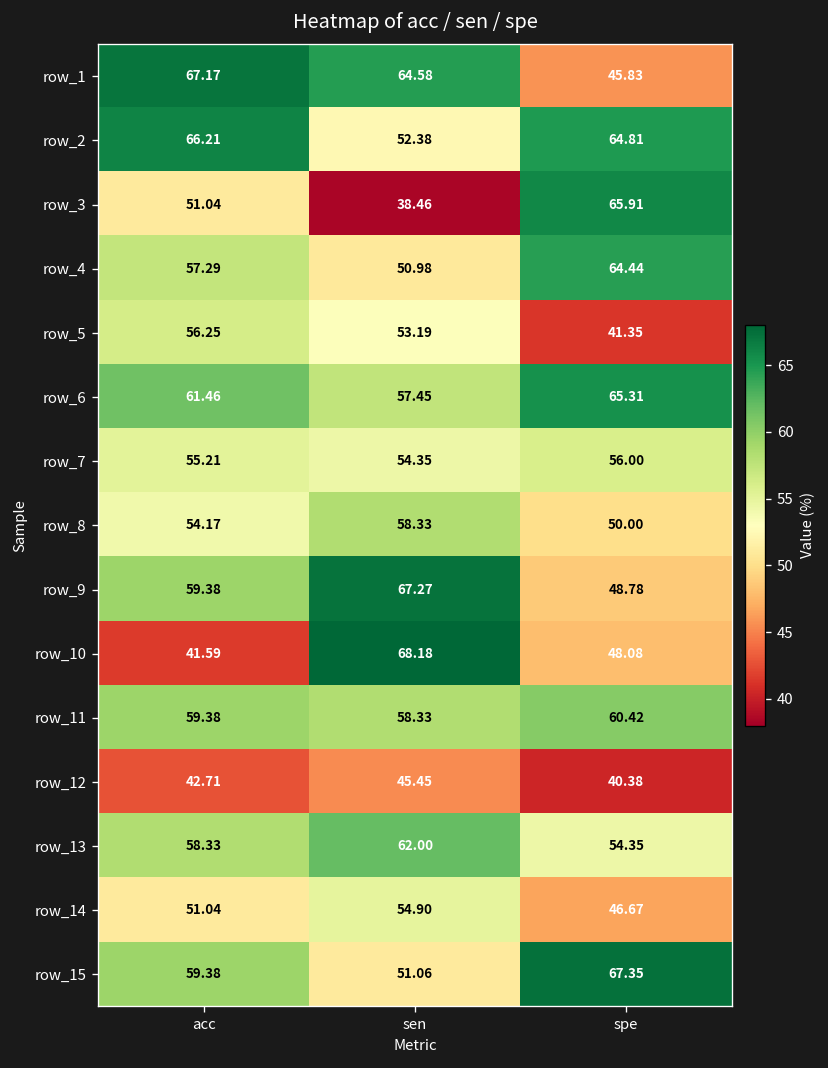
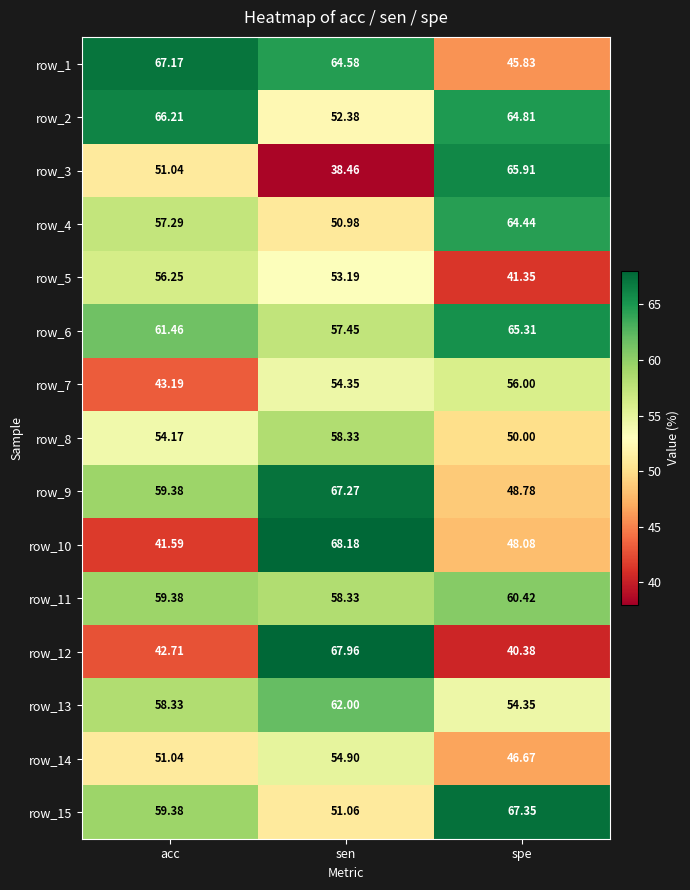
row_7, acc: 55.21 -> 43.19
row_12, sen: 45.45 -> 67.96
